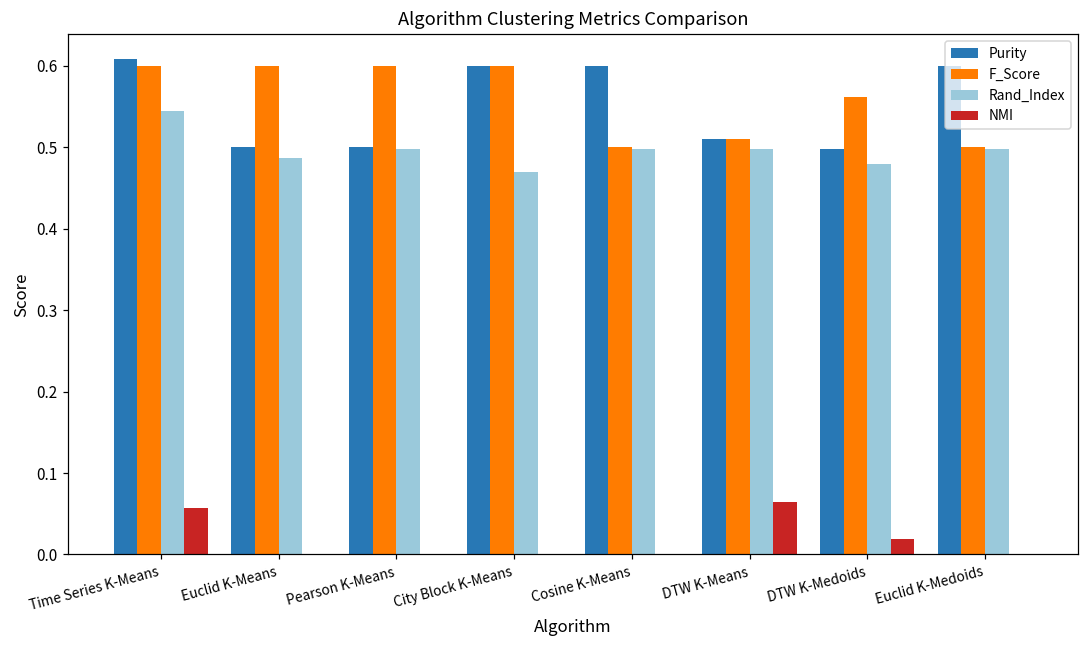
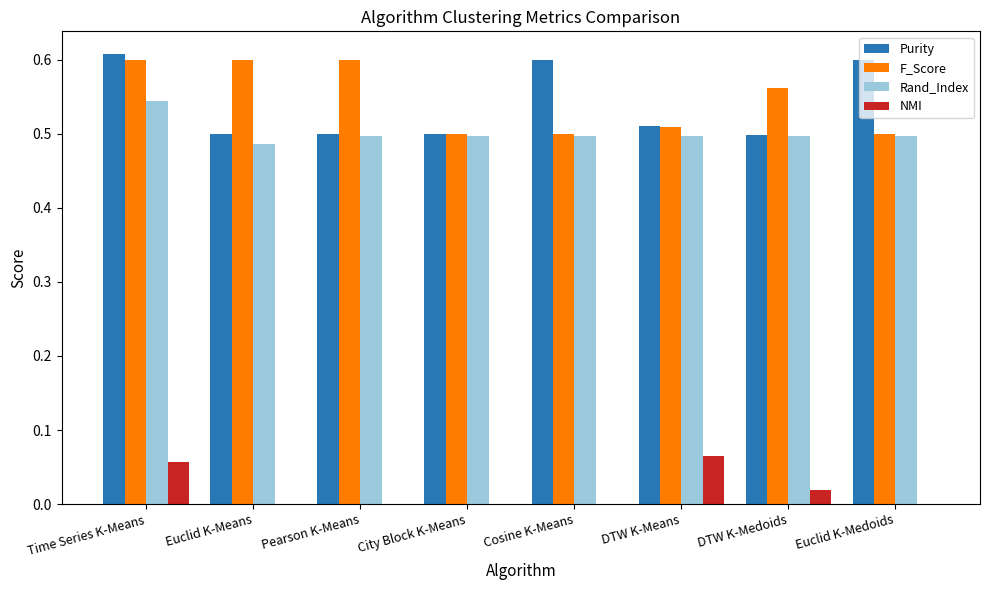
Purity, City Block K-Means: 0.6 -> 0.5
F_Score, City Block K-Means: 0.6 -> 0.5
Rand_Index, City Block K-Means: 0.47 -> 0.50
Rand_Index, DTW K-Medoids: 0.48 -> 0.50
